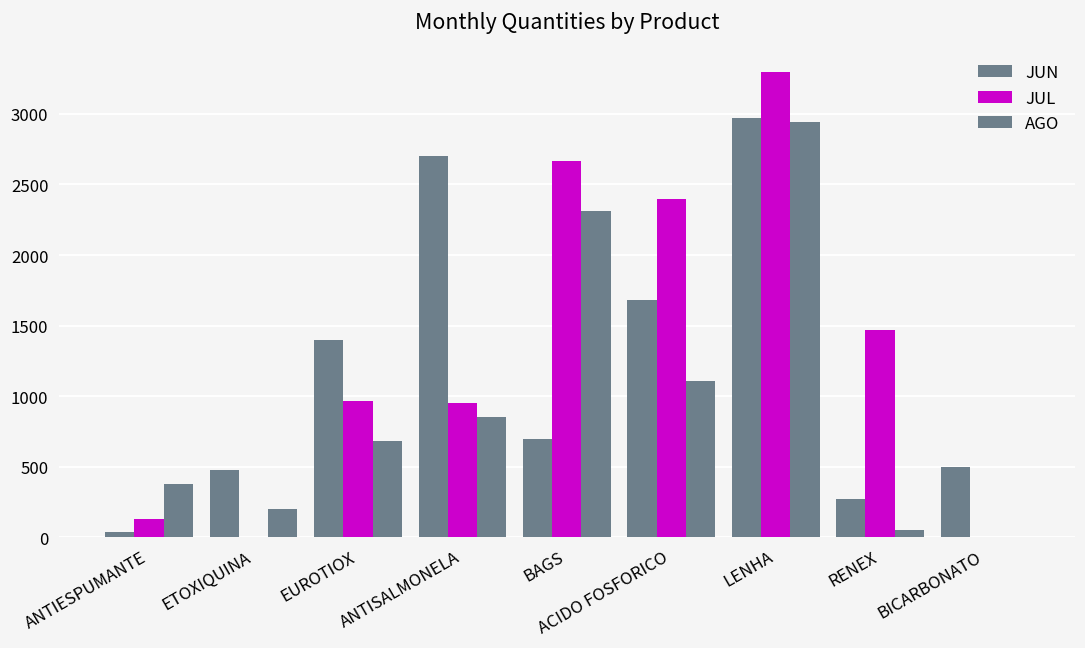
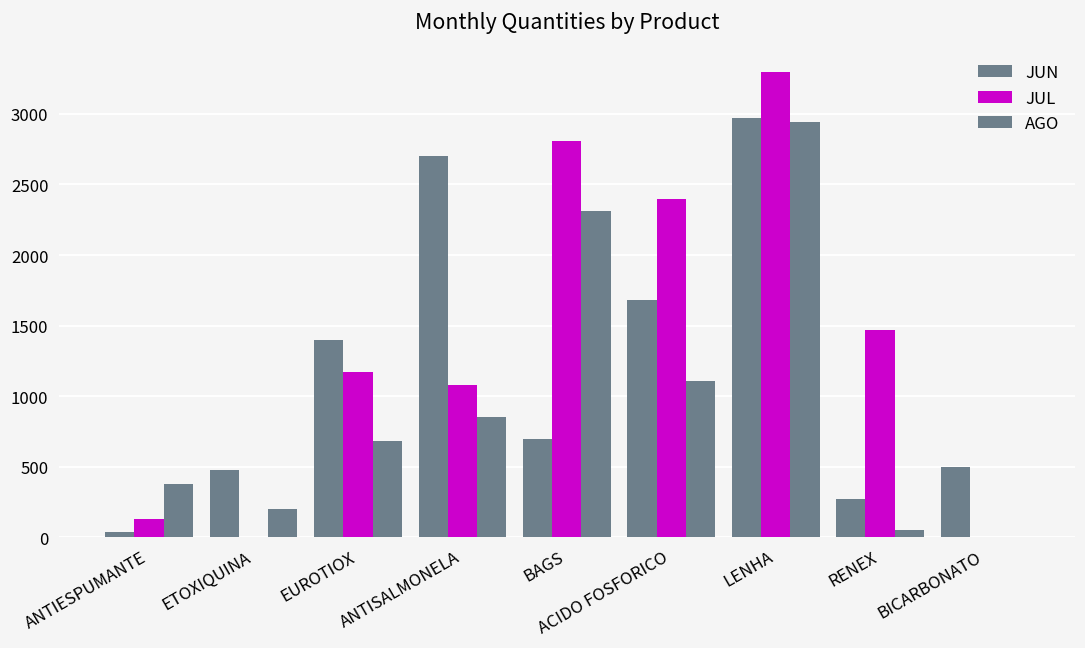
JUL, EUROTIOX: 970 -> 1170
JUL, ANTISALMONELA: 950 -> 1080
JUL, BAGS: 2670 -> 2810
